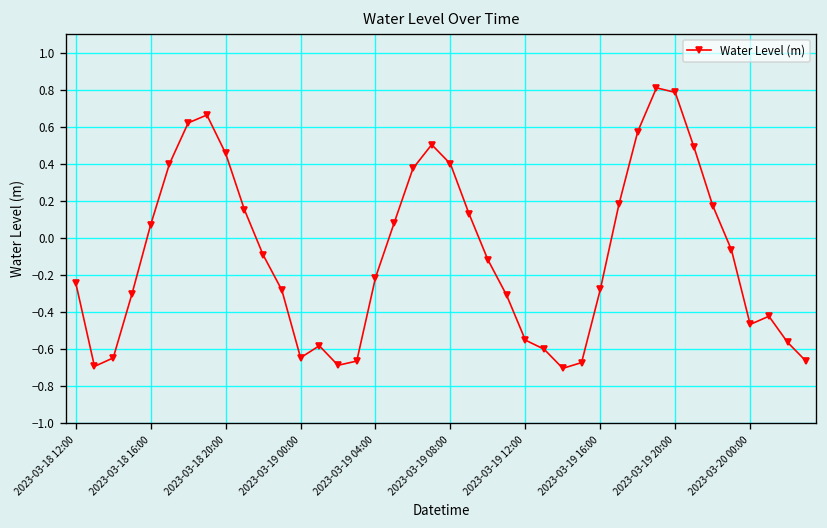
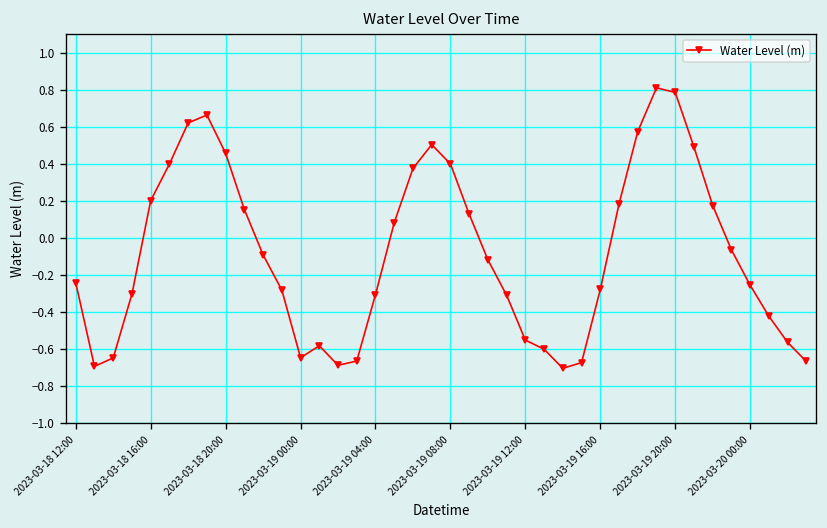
2023-03-18 16:00: 0.07 -> 0.20
2023-03-19 04:00: -0.22 -> -0.31
2023-03-20 00:00: -0.47 -> -0.26
